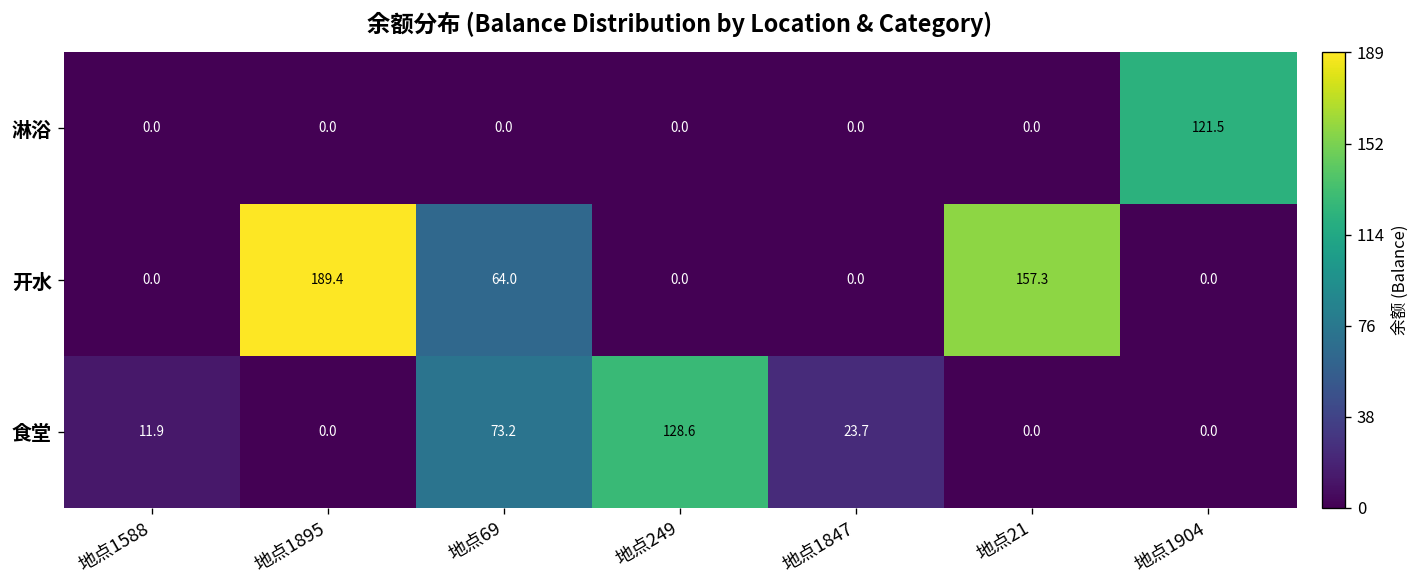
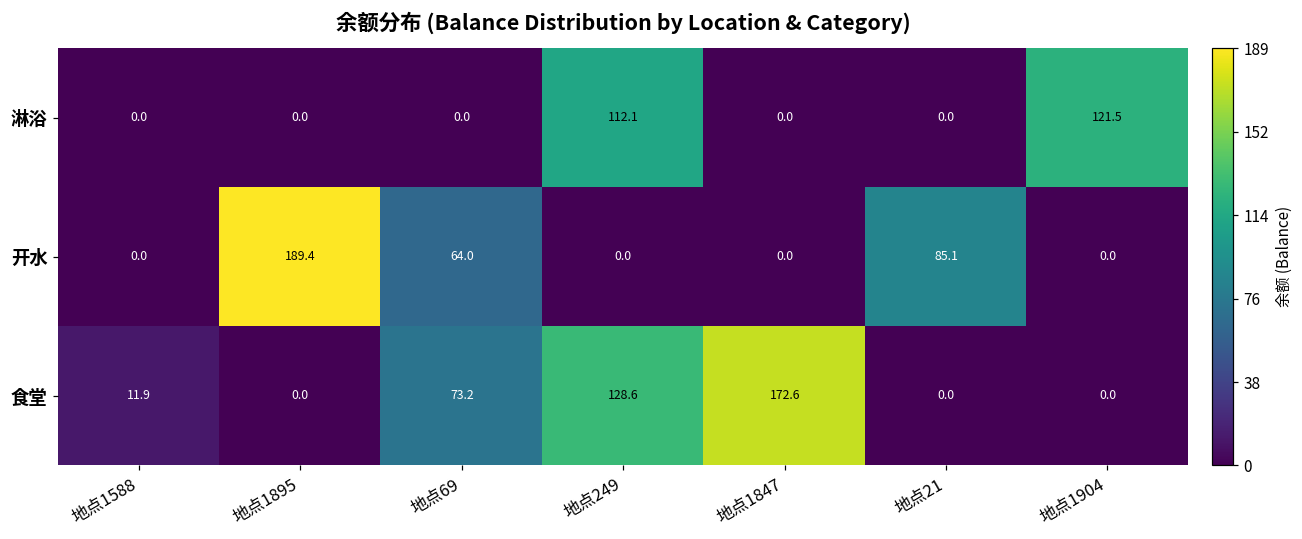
淋浴, 地点249: 0.0 -> 112.1
开水, 地点21: 157.3 -> 85.1
食堂, 地点1847: 23.7 -> 172.6
